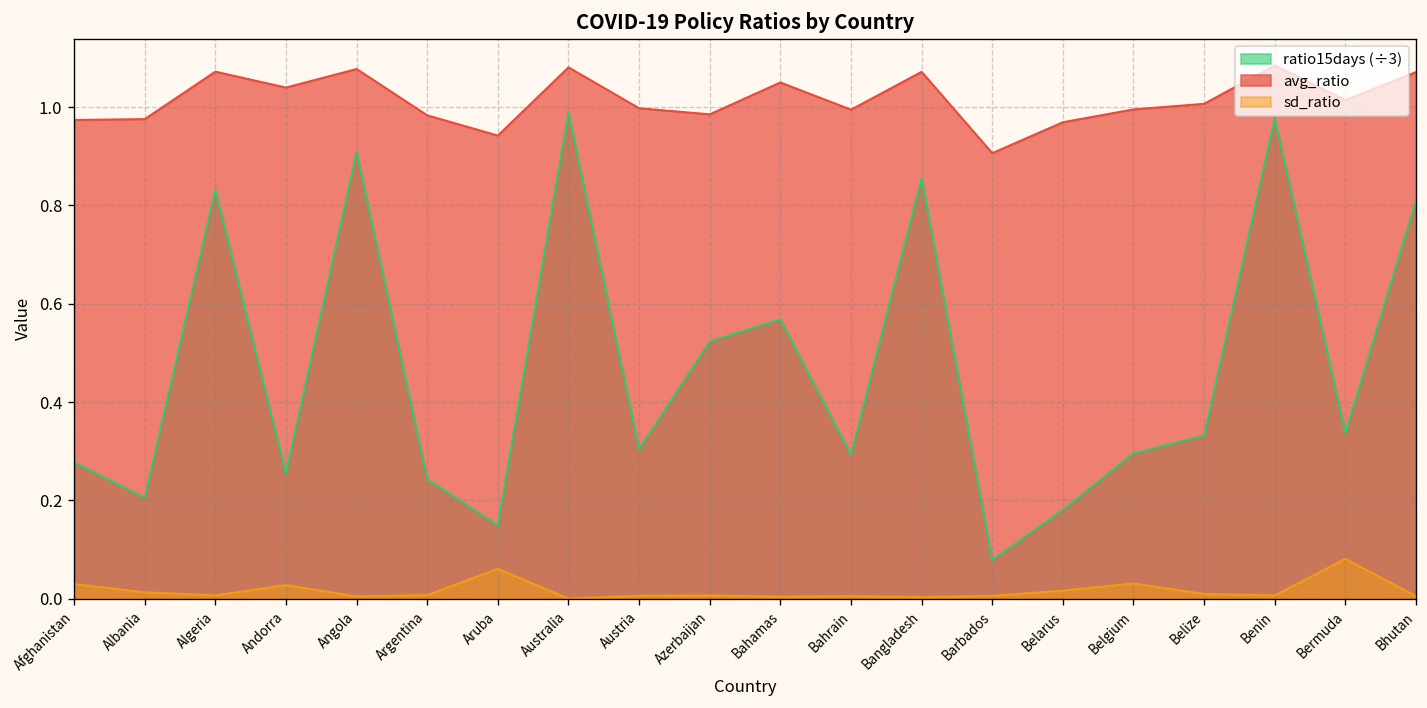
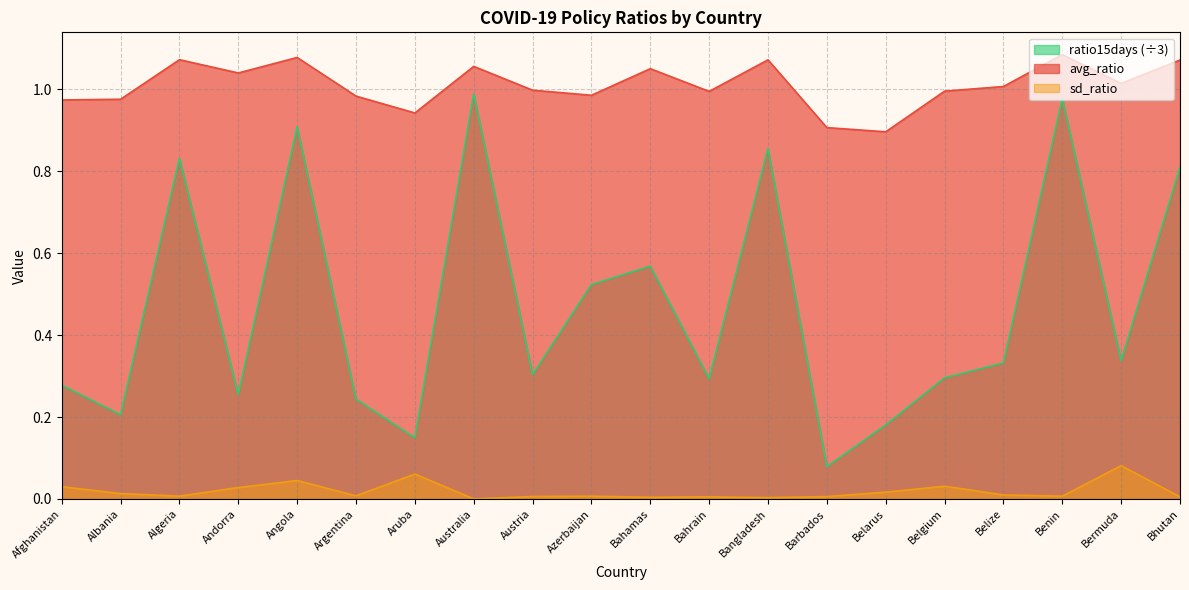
sd_ratio, Angola: 0.00 -> 0.05
avg_ratio, Australia: 1.08 -> 1.06
avg_ratio, Belarus: 0.97 -> 0.90
